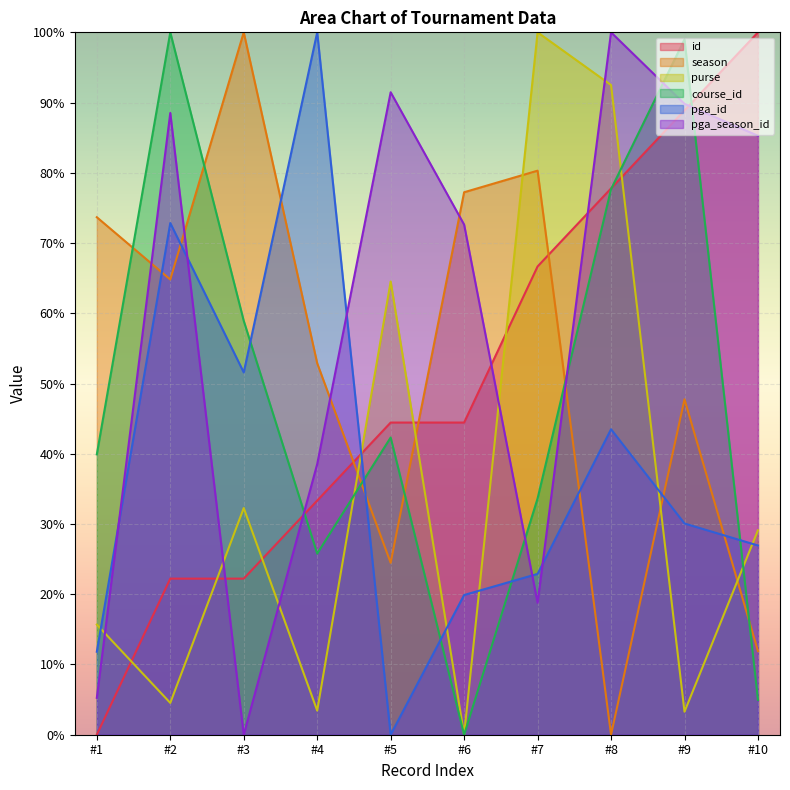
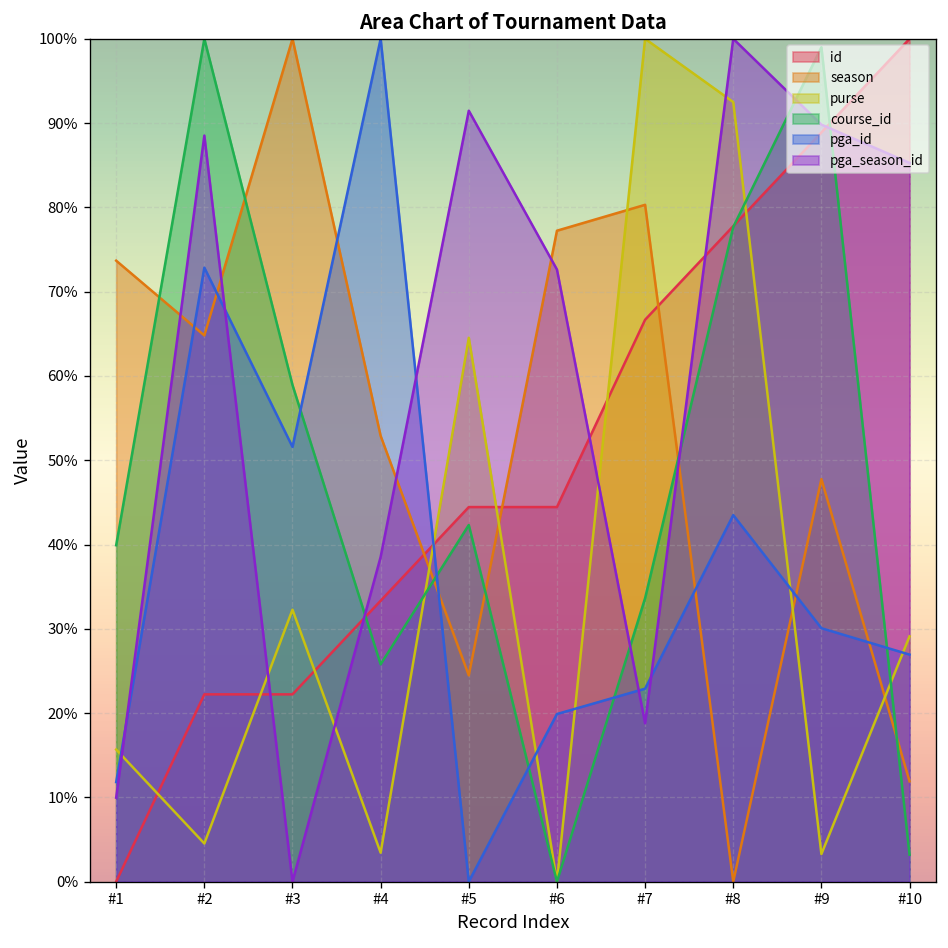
pga_season_id, #1: 5% -> 10%
course_id, #10: 5% -> 3%
